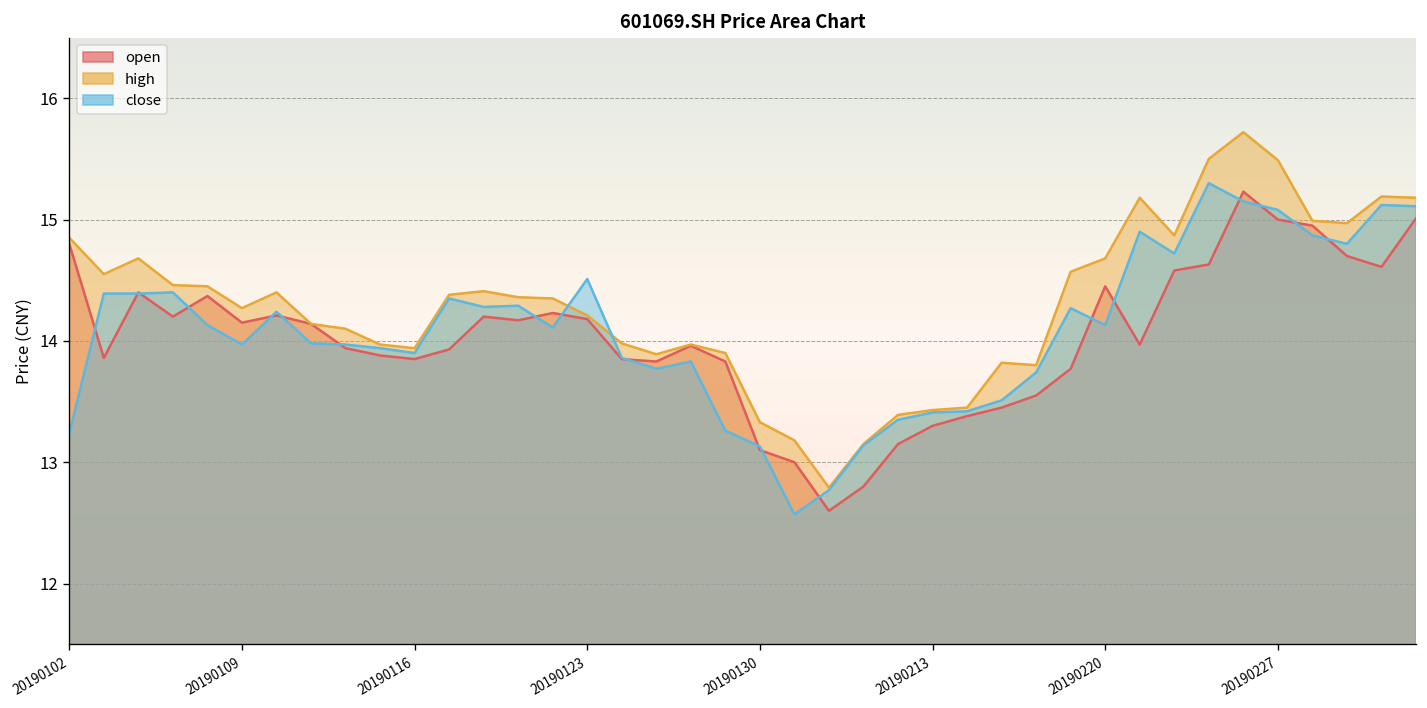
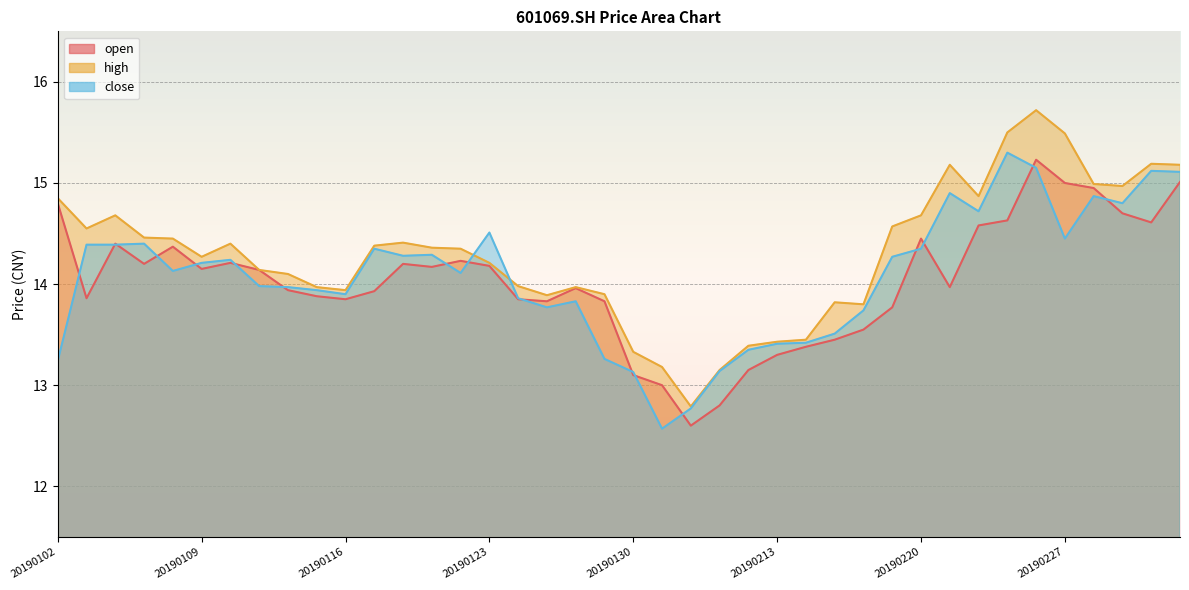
close, 20190109: 13.97 -> 14.21
close, 20190220: 14.13 -> 14.35
close, 20190227: 15.08 -> 14.45
